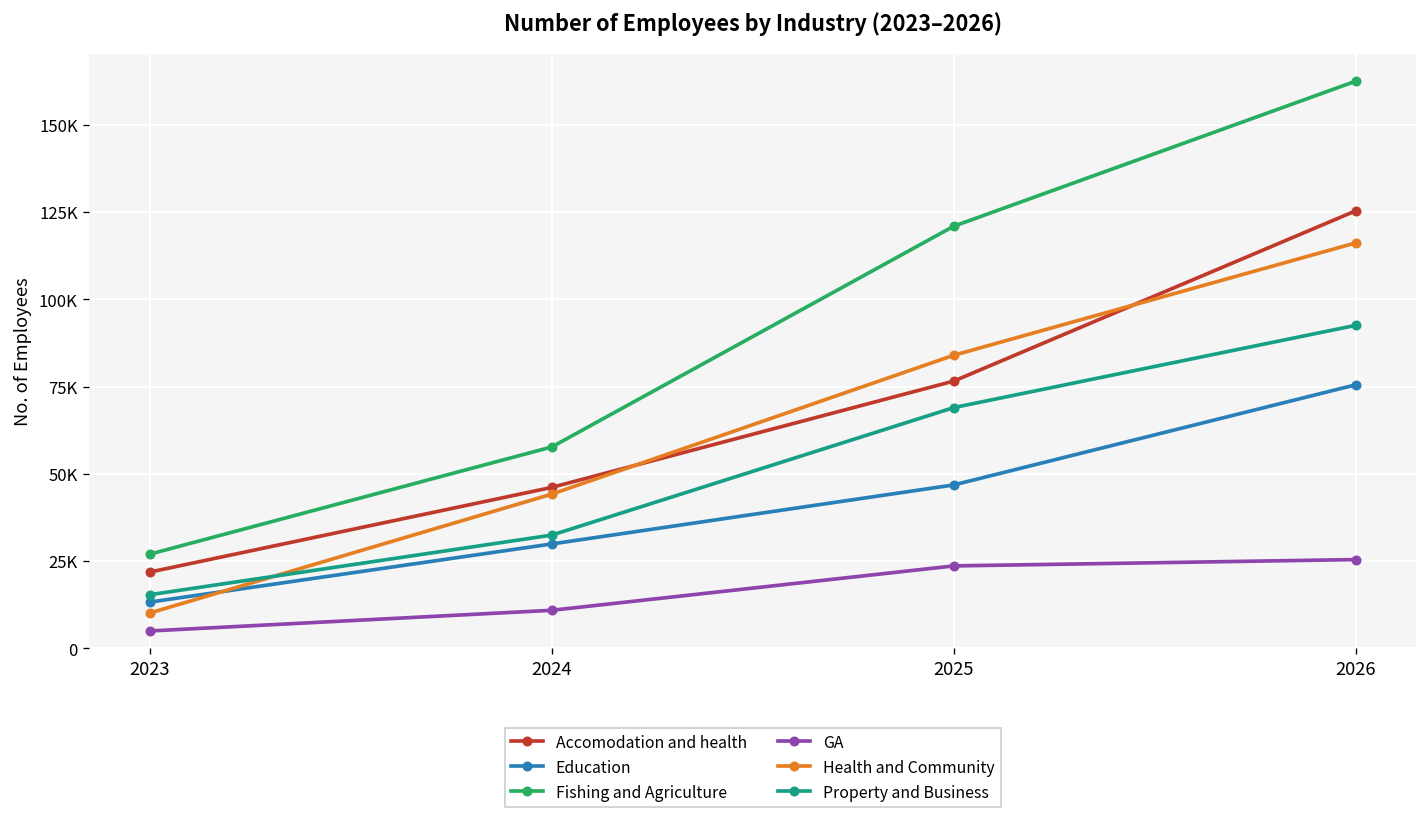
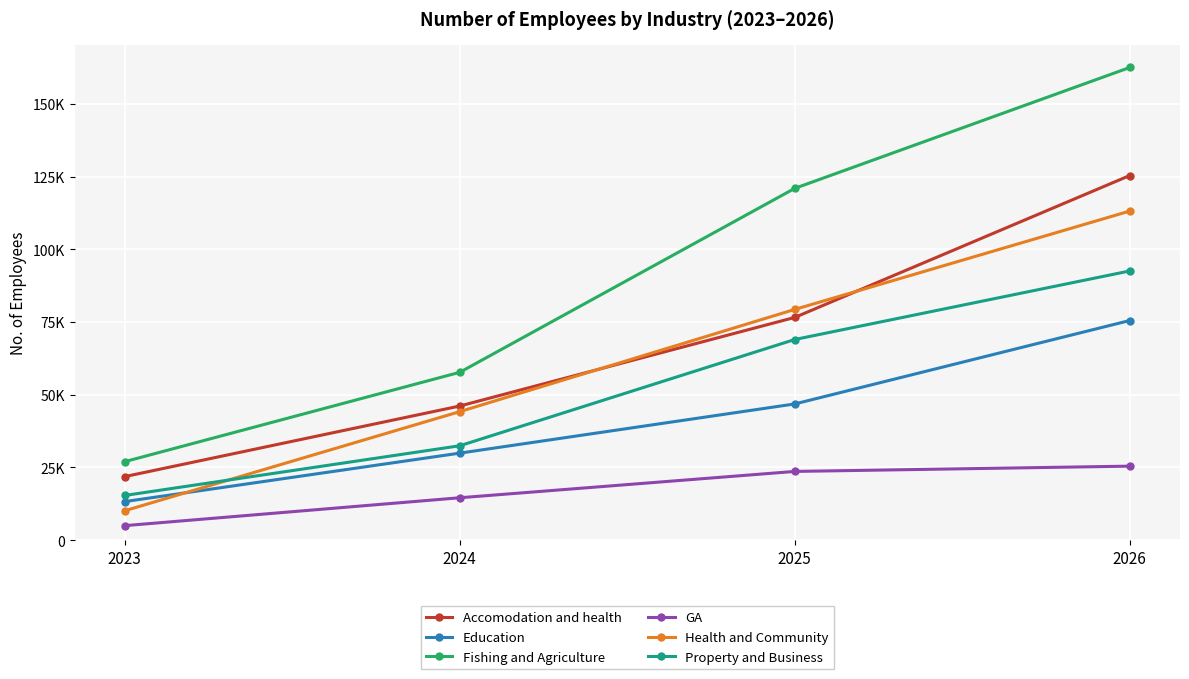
GA, 2024: 11000 -> 15000
Health and Community, 2025: 84000 -> 79000
Health and Community, 2026: 116000 -> 113000
